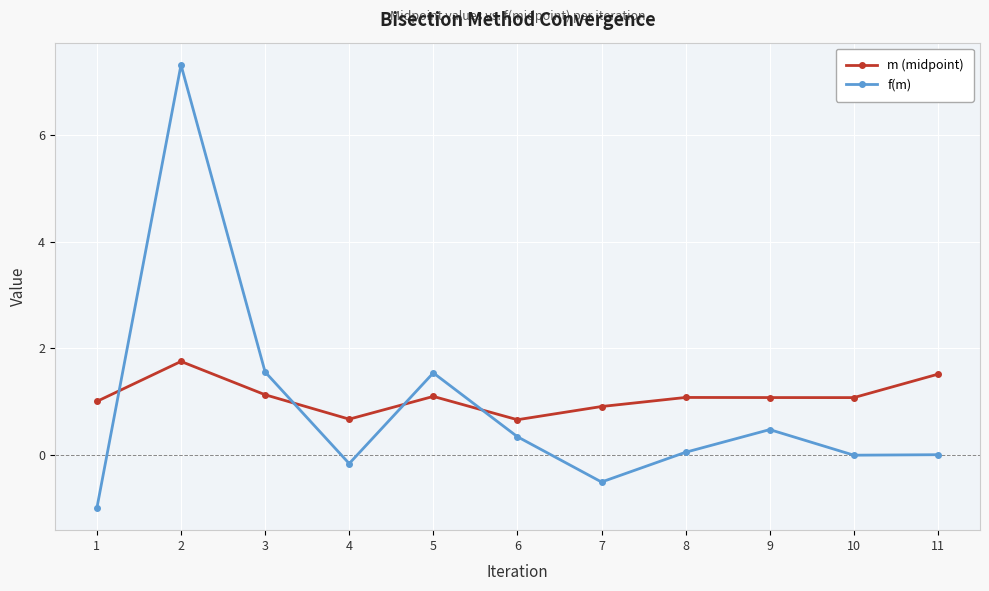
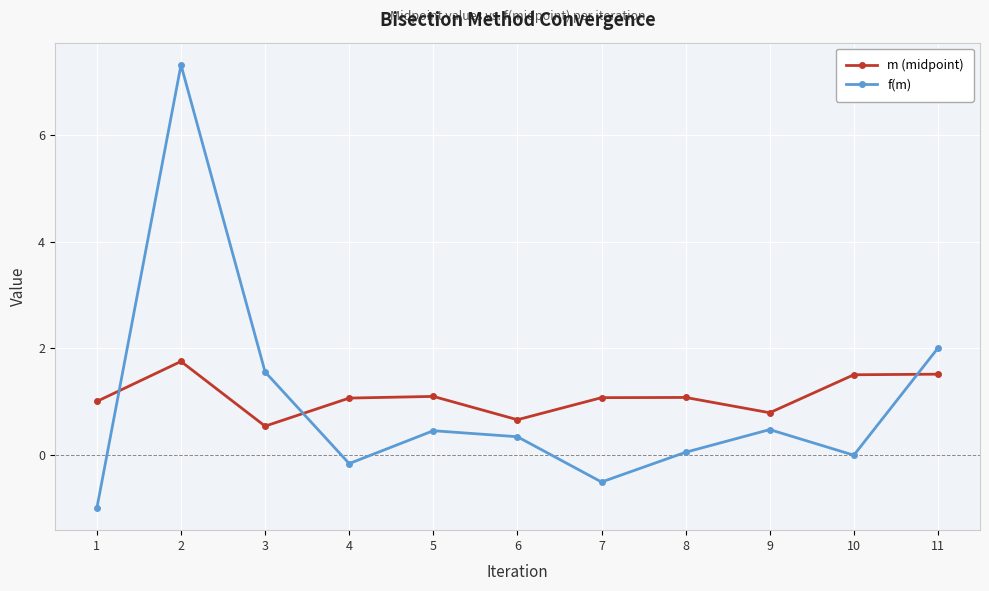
m (midpoint), 3: 1.1 -> 0.5
m (midpoint), 4: 0.7 -> 1.1
f(m), 5: 1.5 -> 0.5
m (midpoint), 7: 0.9 -> 1.1
m (midpoint), 9: 1.1 -> 0.8
m (midpoint), 10: 1.1 -> 1.5
f(m), 11: 0 -> 2
